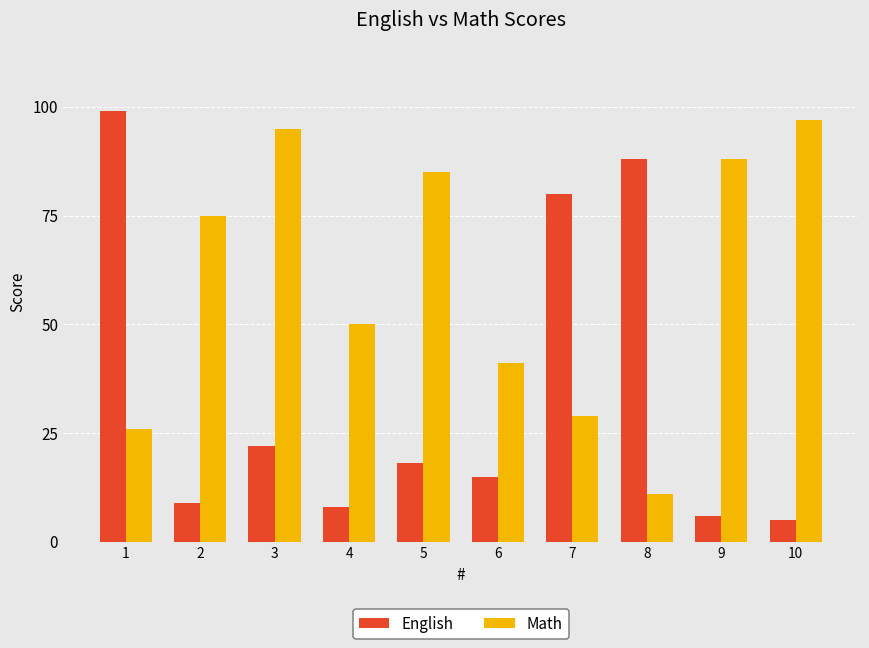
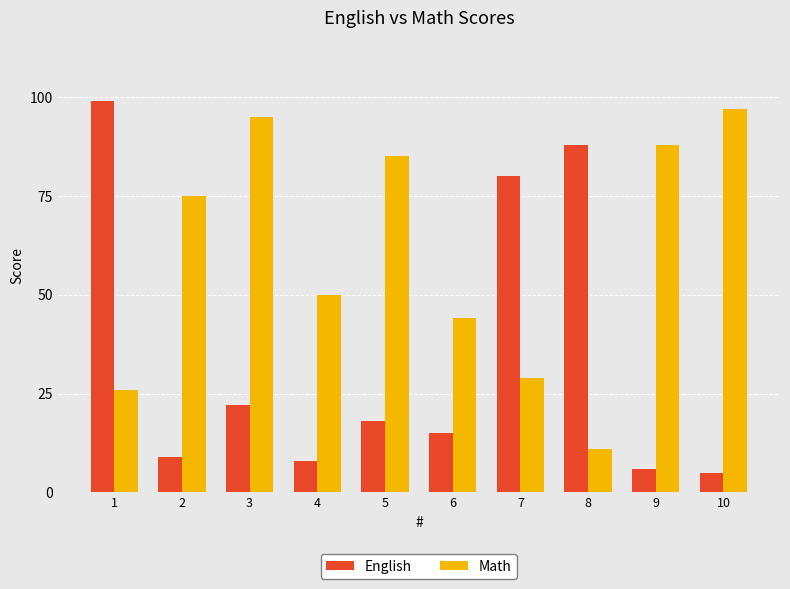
Math, 6: 41 -> 44
